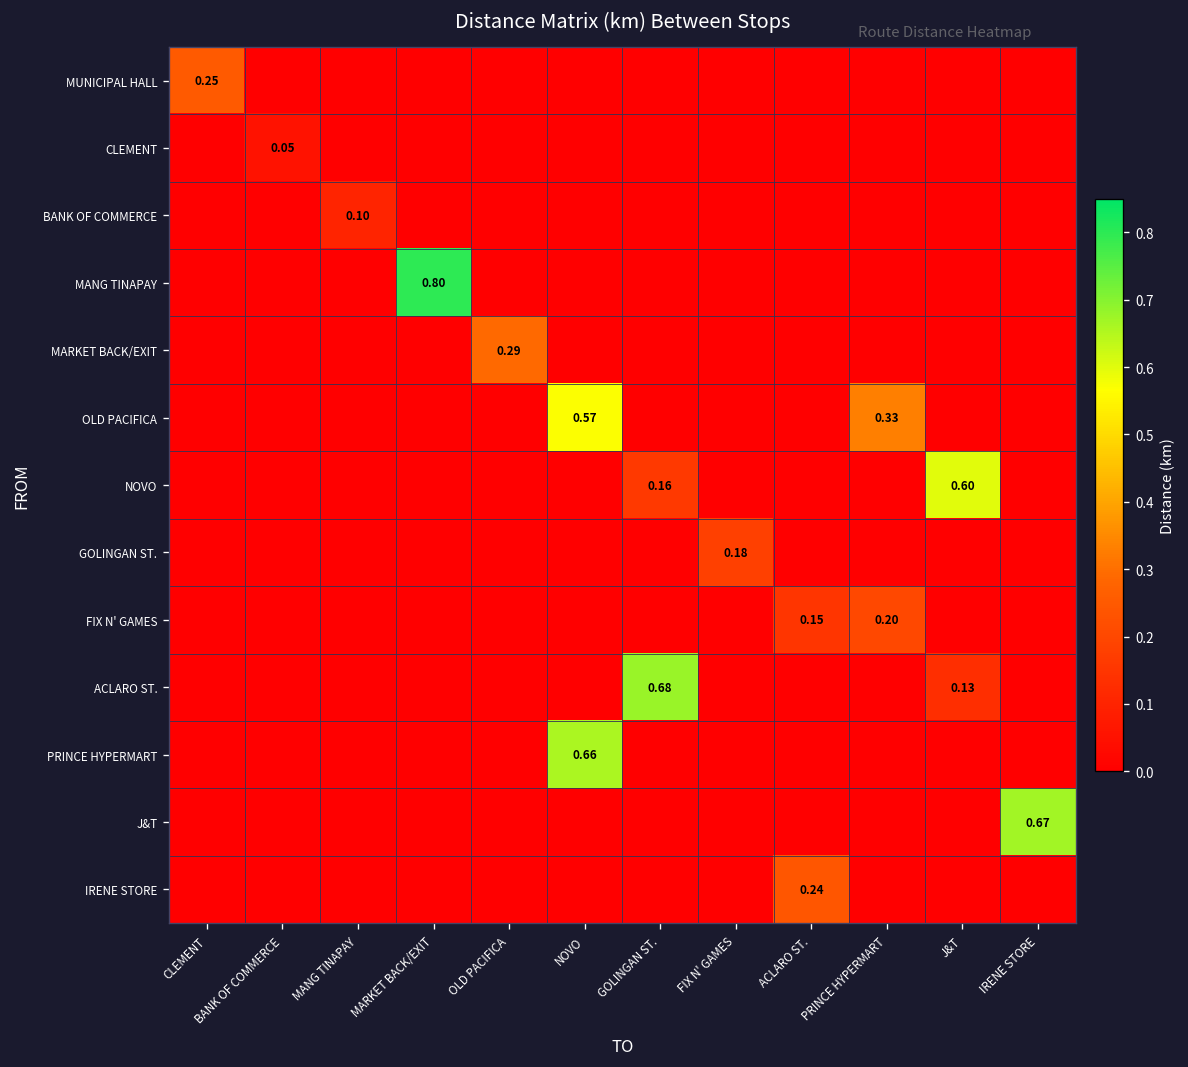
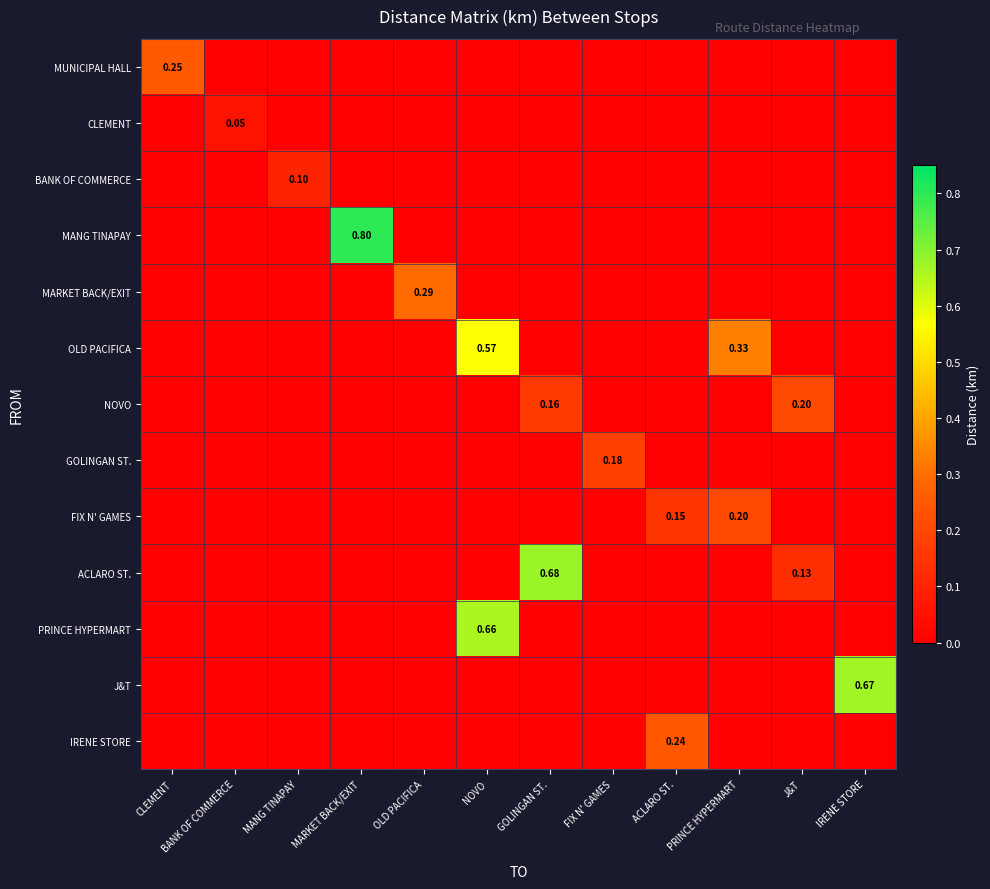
NOVO, J&T: 0.60 -> 0.20
